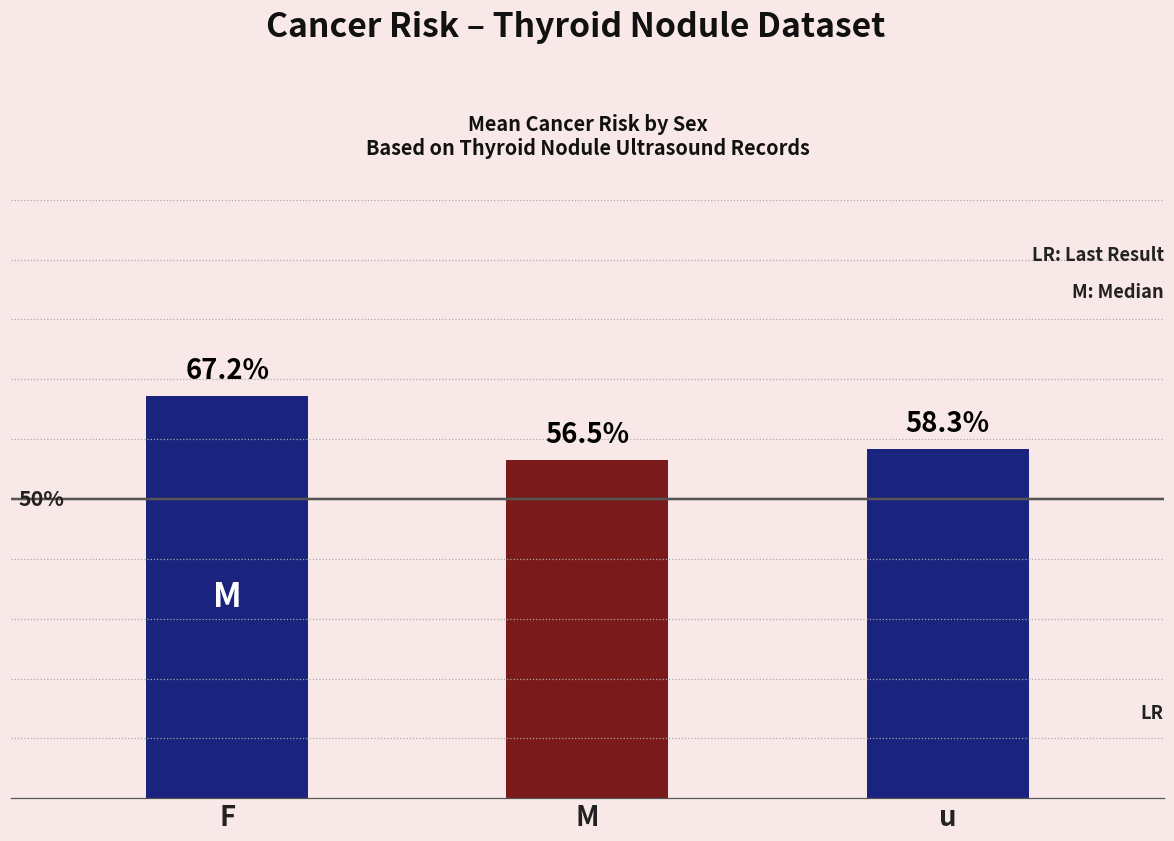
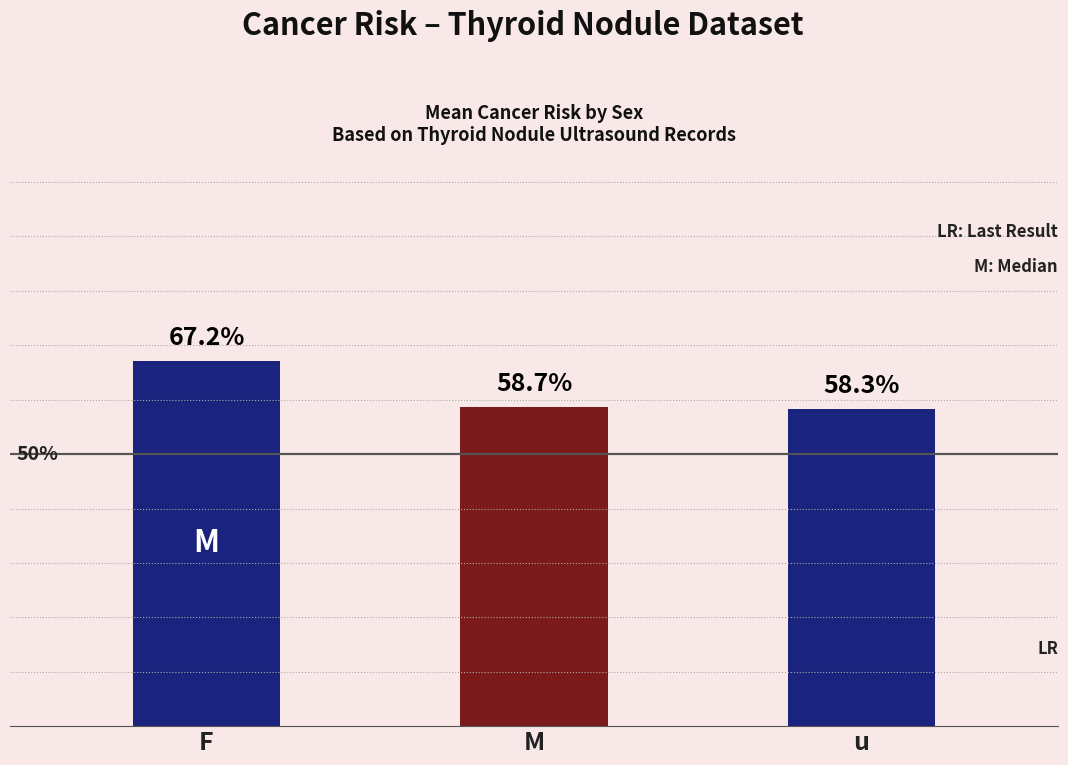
M: 56.5% -> 58.7%
